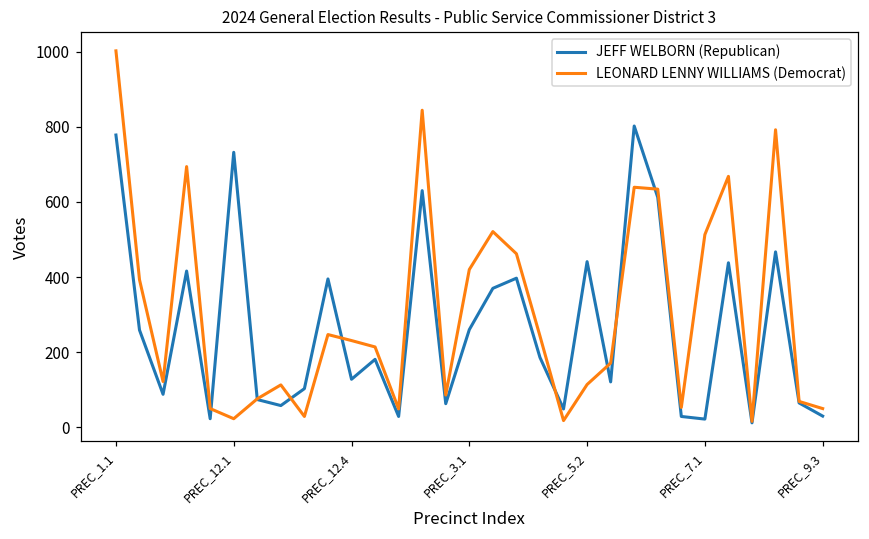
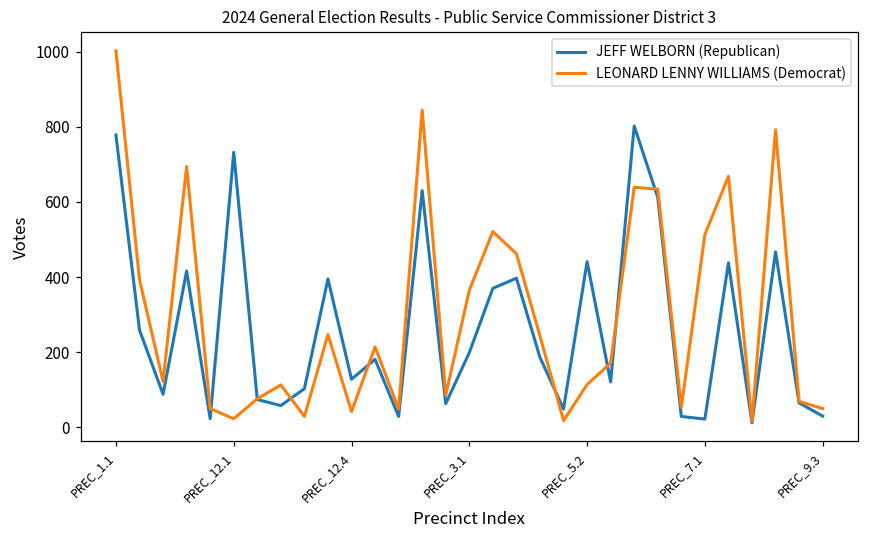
LEONARD LENNY WILLIAMS (Democrat), PREC_12.4: 230 -> 40
JEFF WELBORN (Republican), PREC_3.1: 260 -> 200
LEONARD LENNY WILLIAMS (Democrat), PREC_3.1: 420 -> 370
